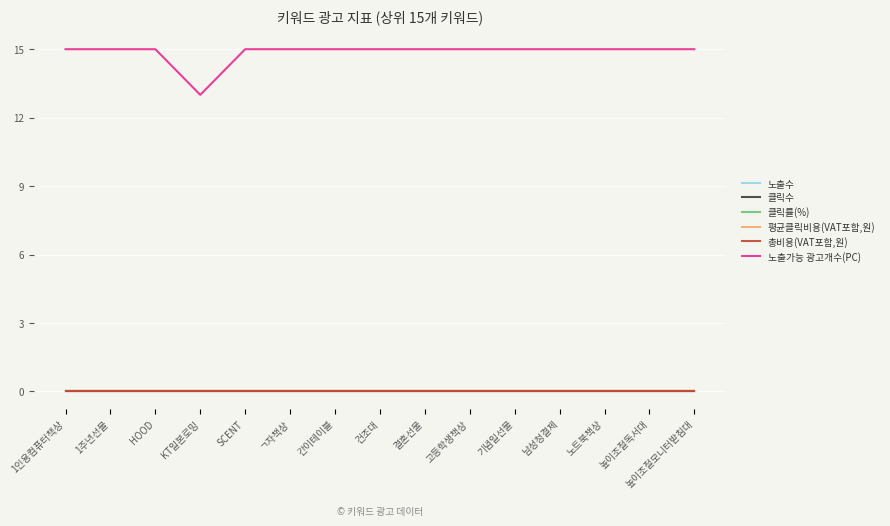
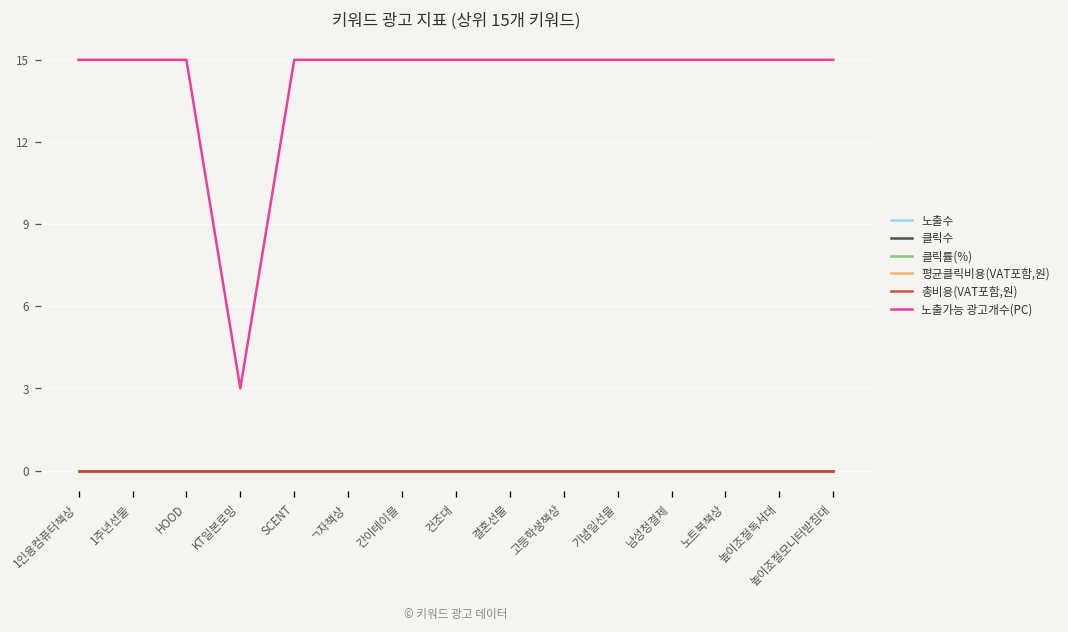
노출가능 광고개수(PC), KT일본로밍: 13 -> 3
